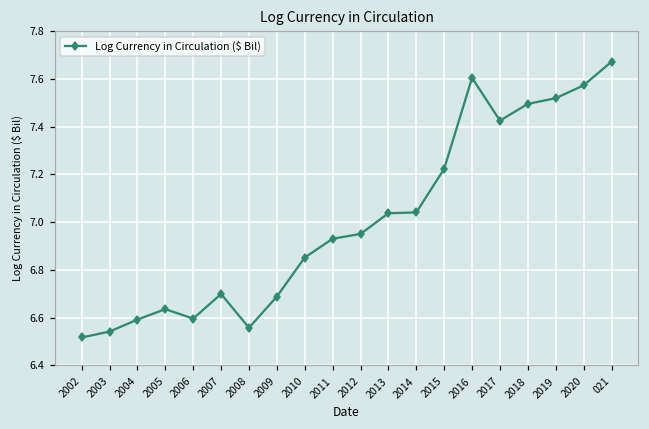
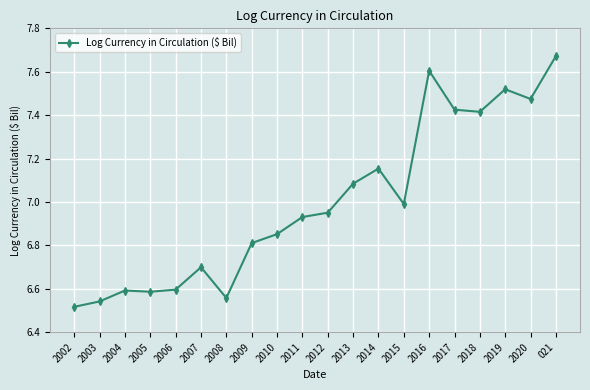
2005: 6.64 -> 6.59
2009: 6.69 -> 6.81
2013: 7.04 -> 7.08
2014: 7.04 -> 7.15
2015: 7.22 -> 6.99
2018: 7.50 -> 7.42
2020: 7.57 -> 7.47
